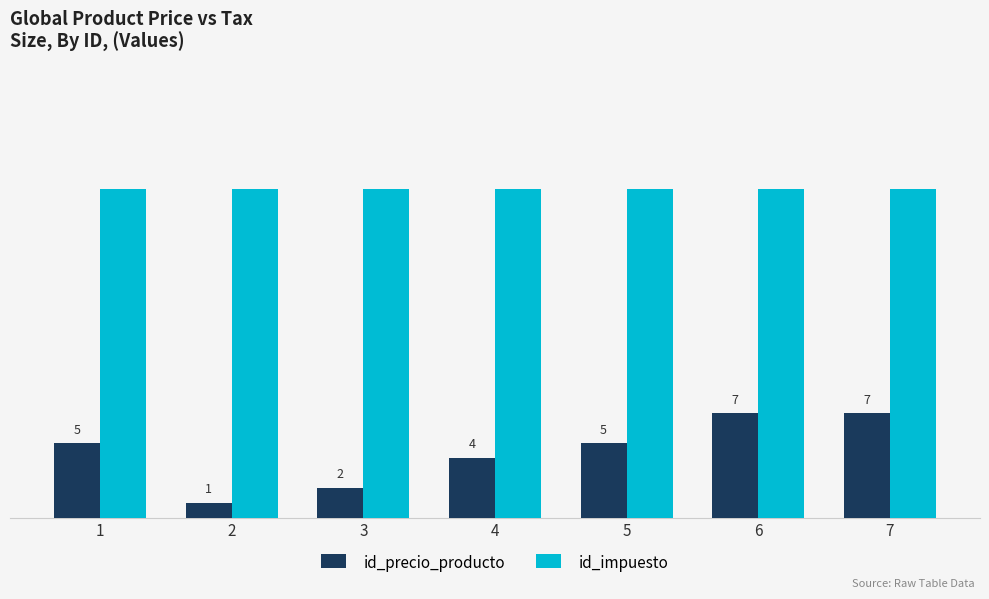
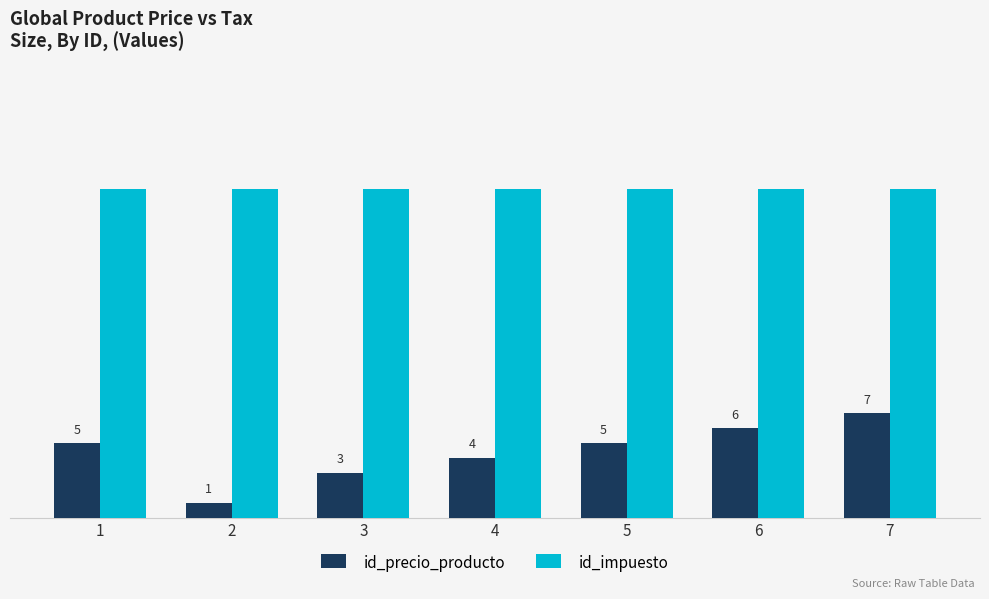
id_precio_producto, 3: 2 -> 3
id_precio_producto, 6: 7 -> 6
